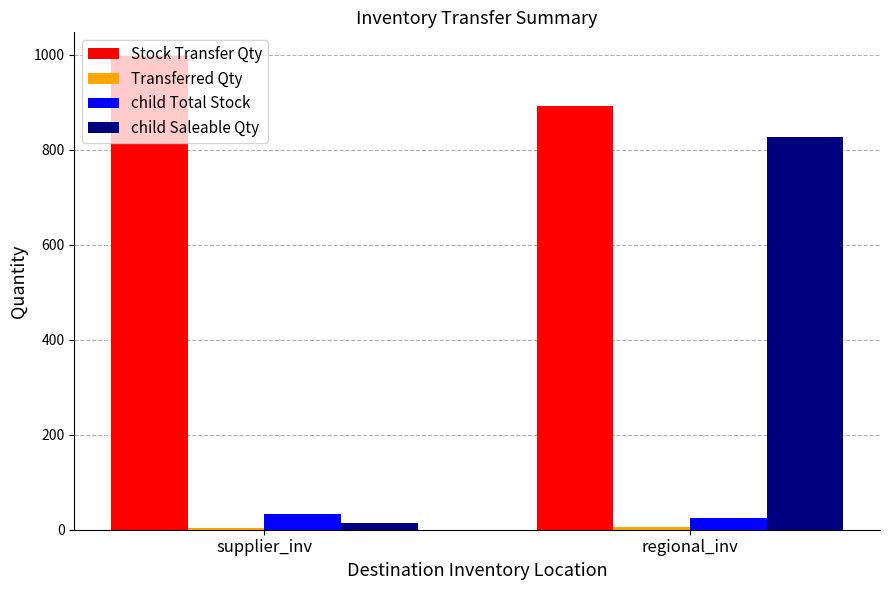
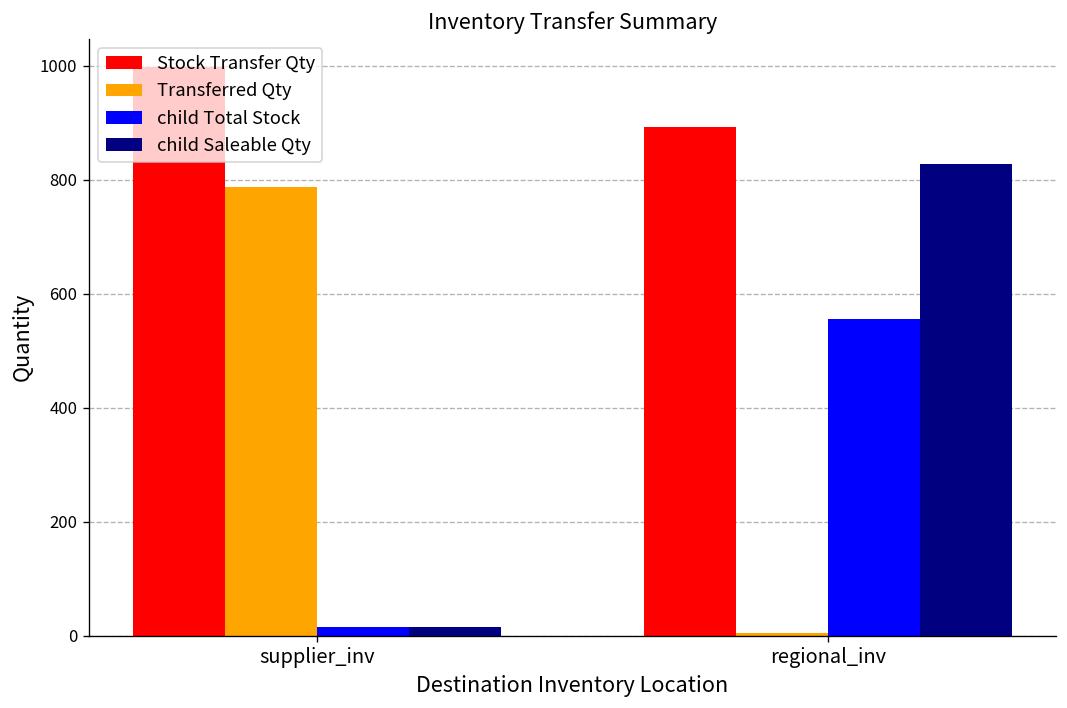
Transferred Qty, supplier_inv: 0 -> 790
child Total Stock, supplier_inv: 30 -> 20
child Total Stock, regional_inv: 20 -> 560
